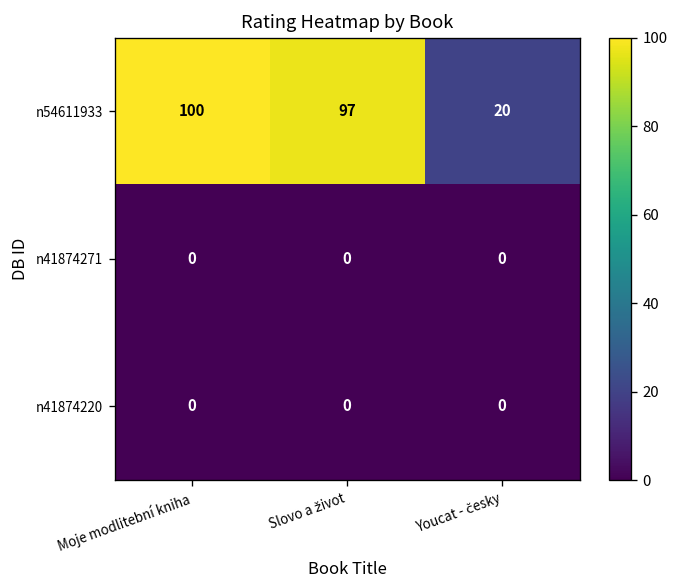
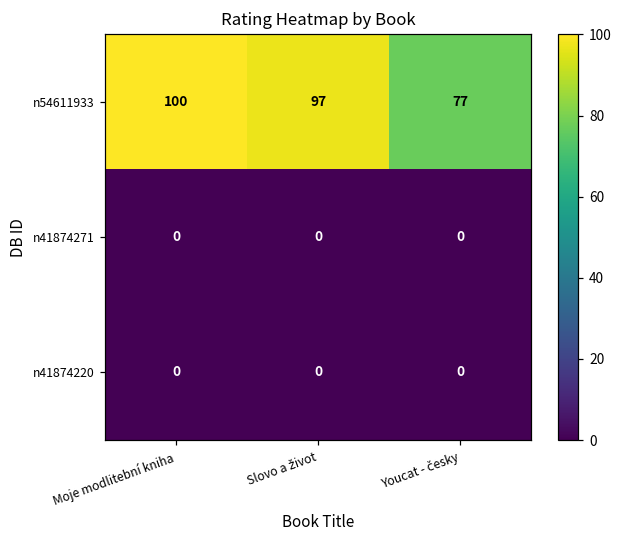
n54611933, Youcat - česky: 20 -> 77
